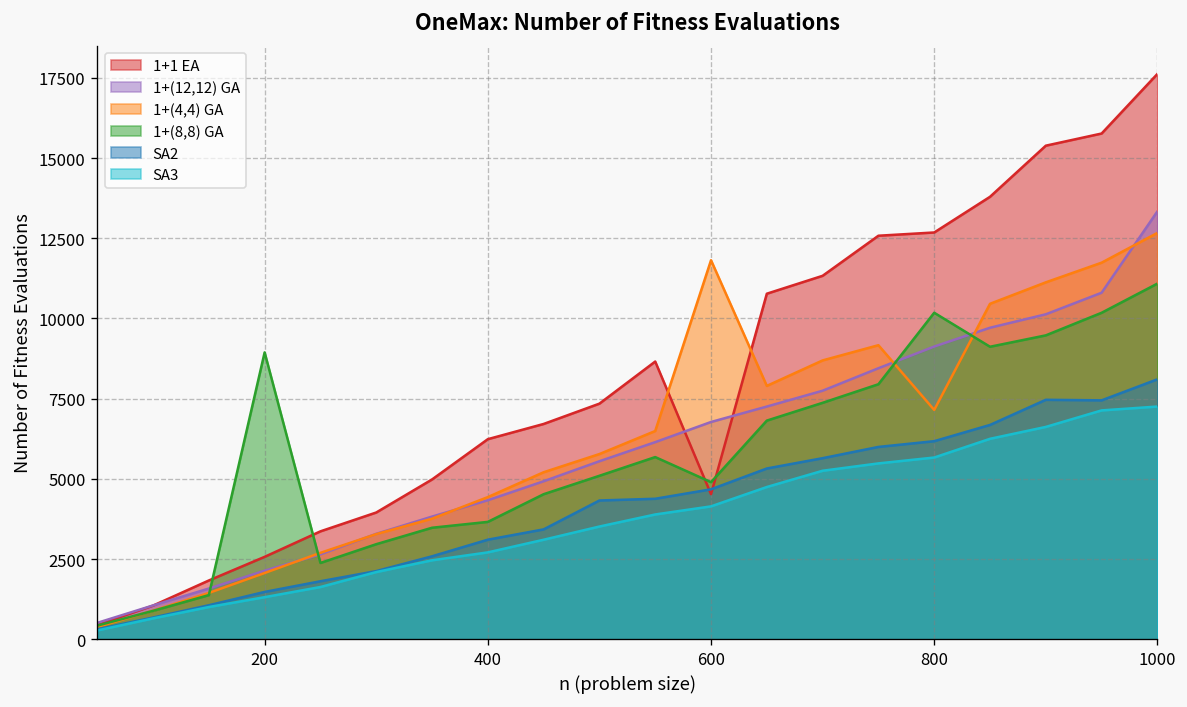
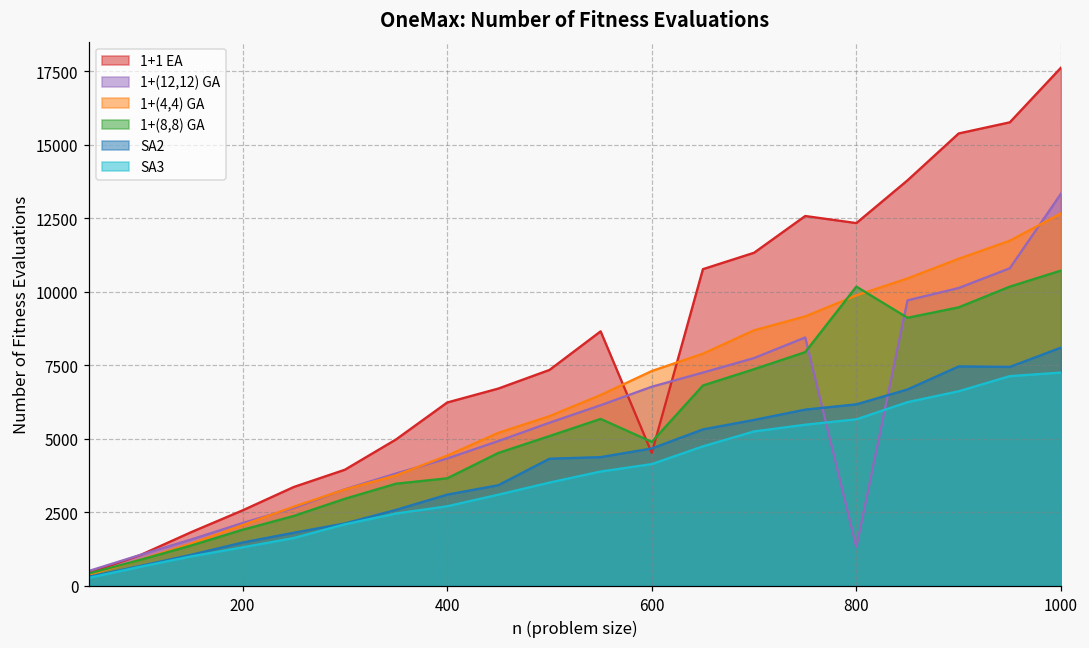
1+(8,8) GA, 200: 8900 -> 1900
1+(4,4) GA, 600: 11800 -> 7300
1+1 EA, 800: 12700 -> 12300
1+(12,12) GA, 800: 9100 -> 1300
1+(4,4) GA, 800: 7100 -> 9900
1+(8,8) GA, 1000: 11100 -> 10700
